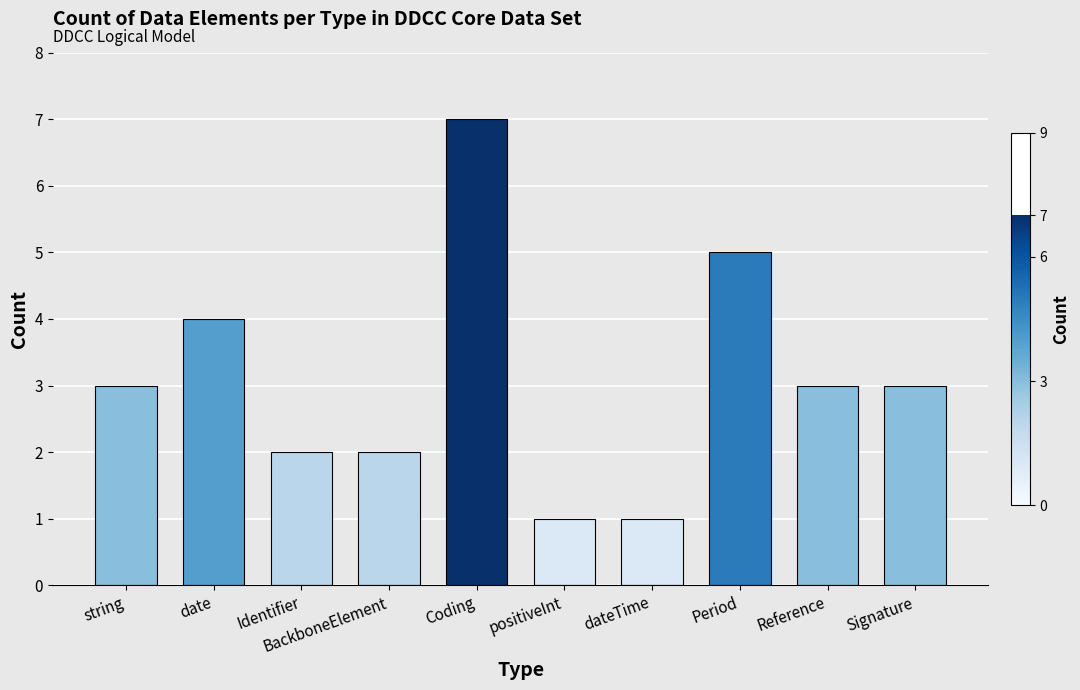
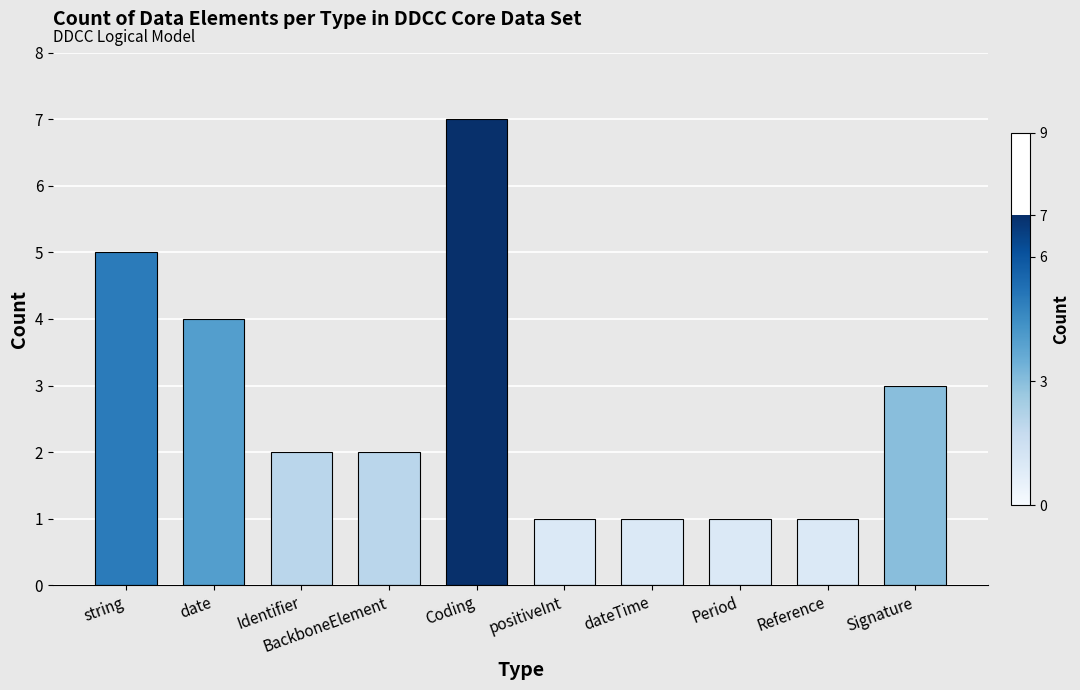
string: 3 -> 5
Period: 5 -> 1
Reference: 3 -> 1
